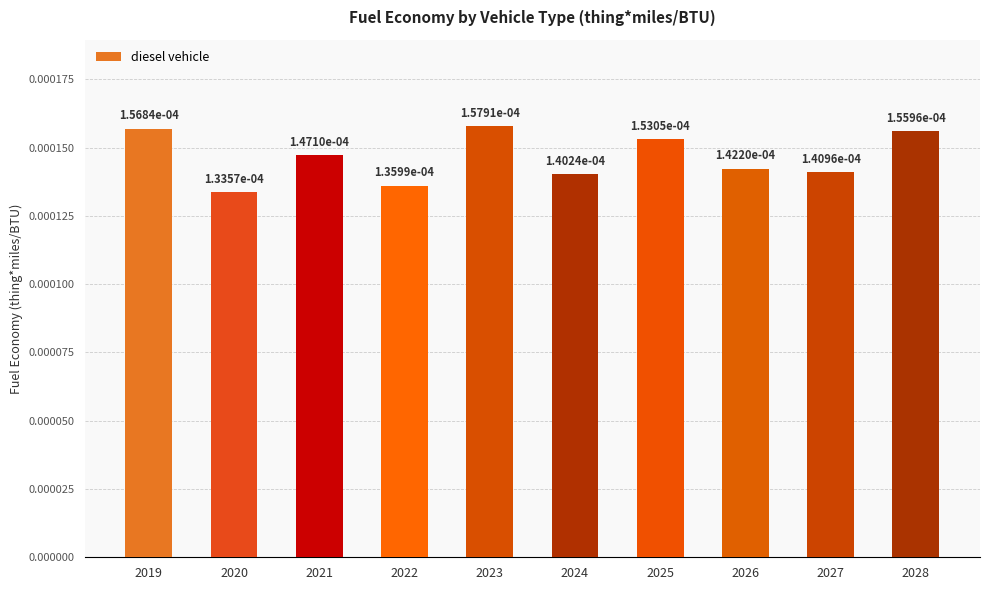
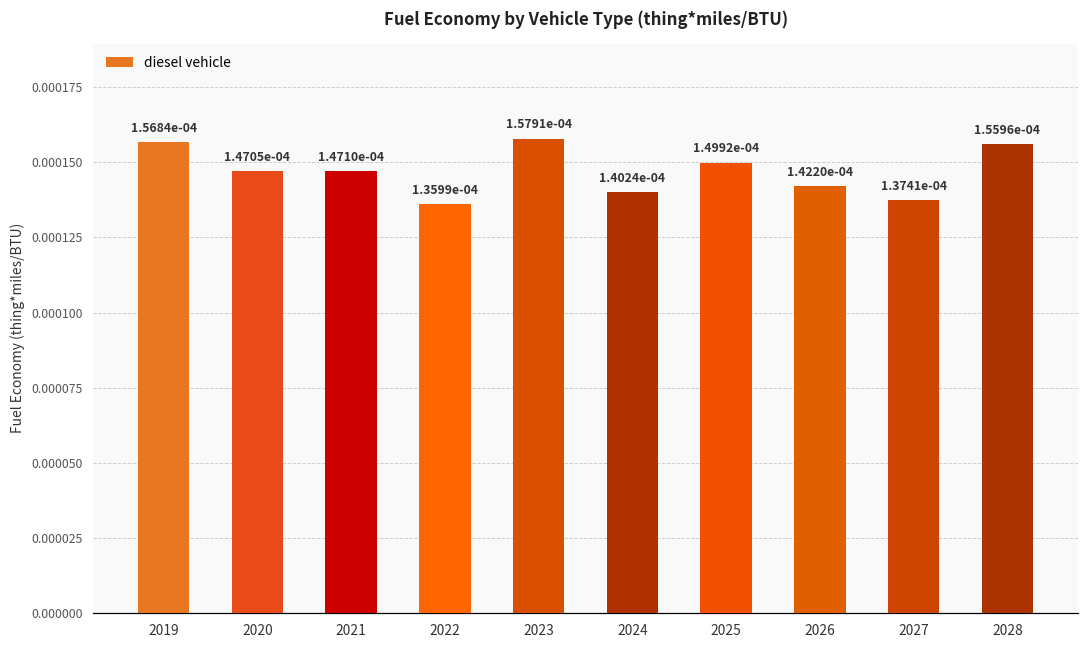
2020: 1.3357e-04 -> 1.4705e-04
2025: 1.5305e-04 -> 1.4992e-04
2027: 1.4096e-04 -> 1.3741e-04
